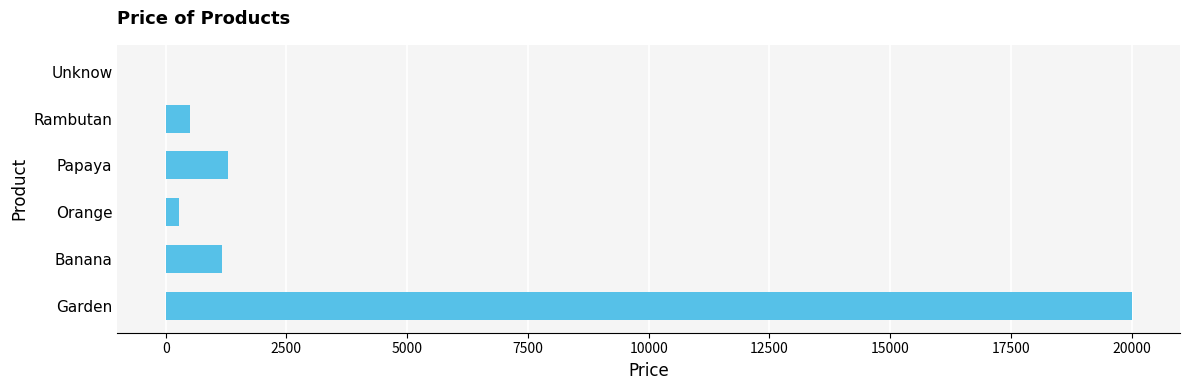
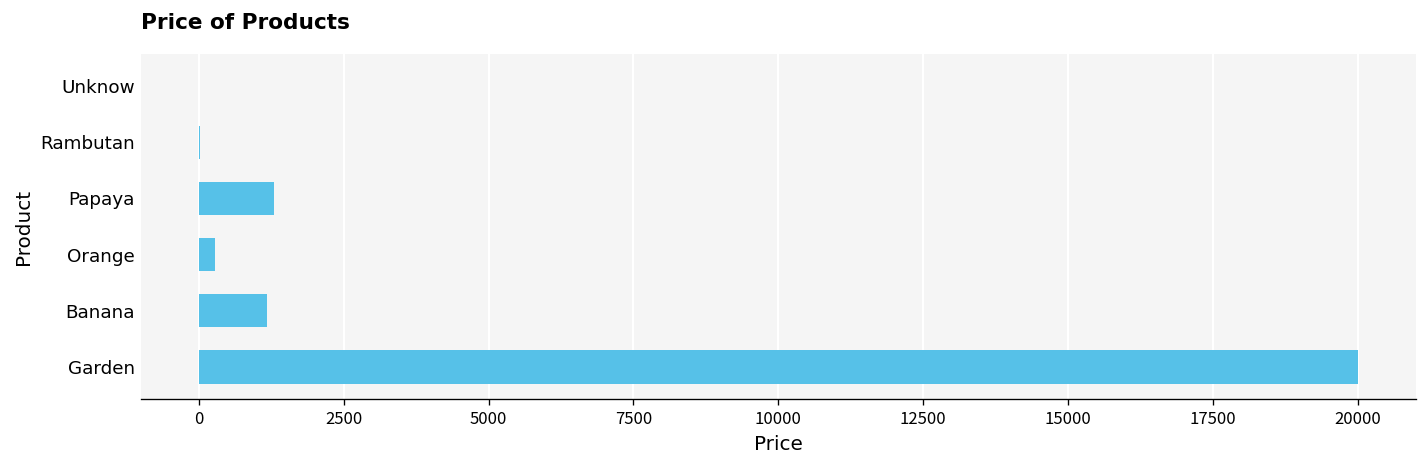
Rambutan: 500 -> 0
